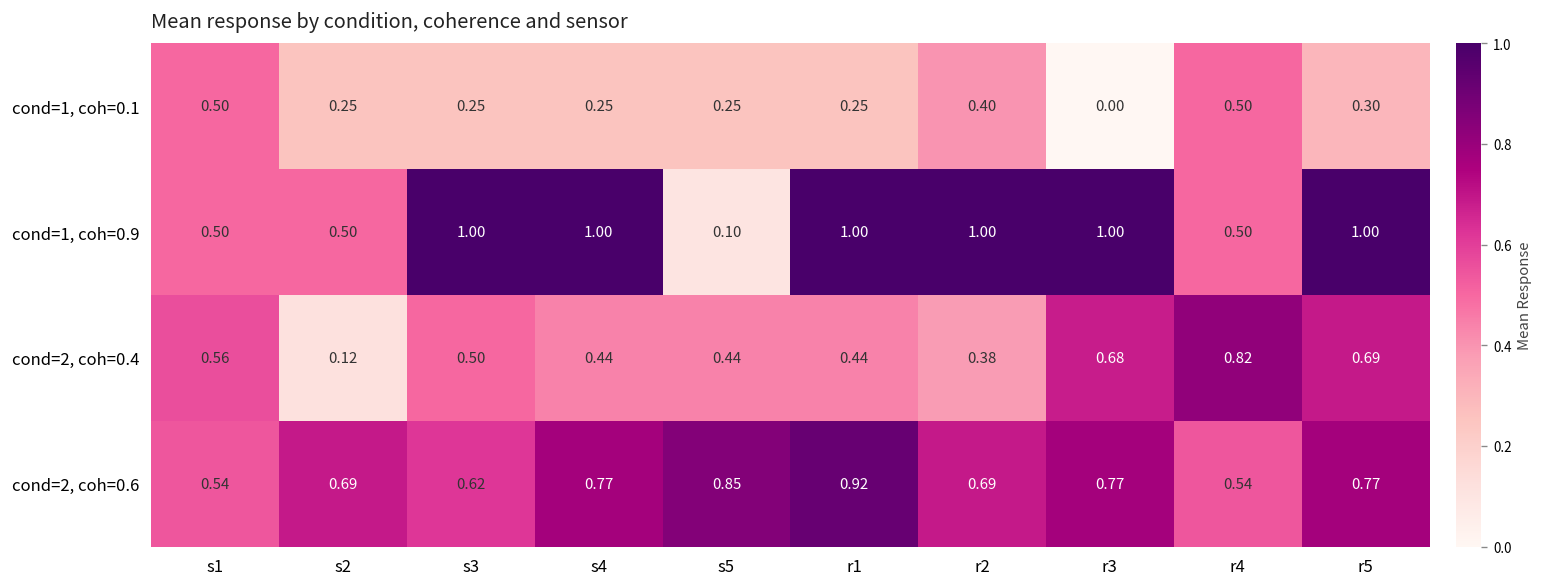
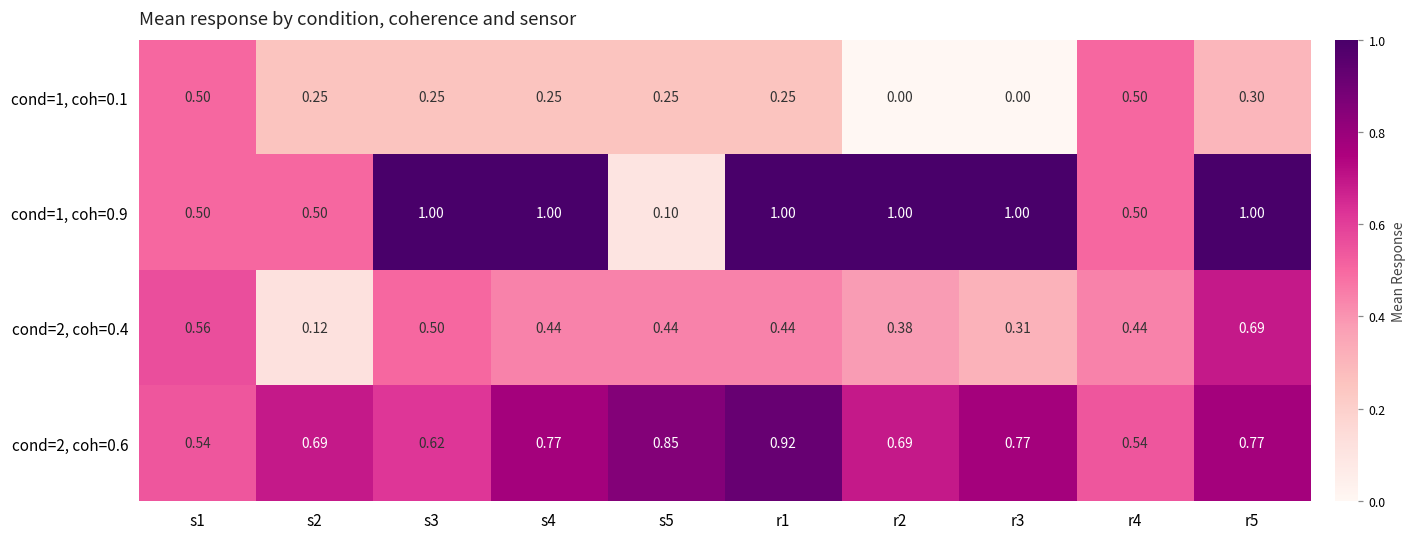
cond=1, coh=0.1, r2: 0.40 -> 0.00
cond=2, coh=0.4, r3: 0.68 -> 0.31
cond=2, coh=0.4, r4: 0.82 -> 0.44
